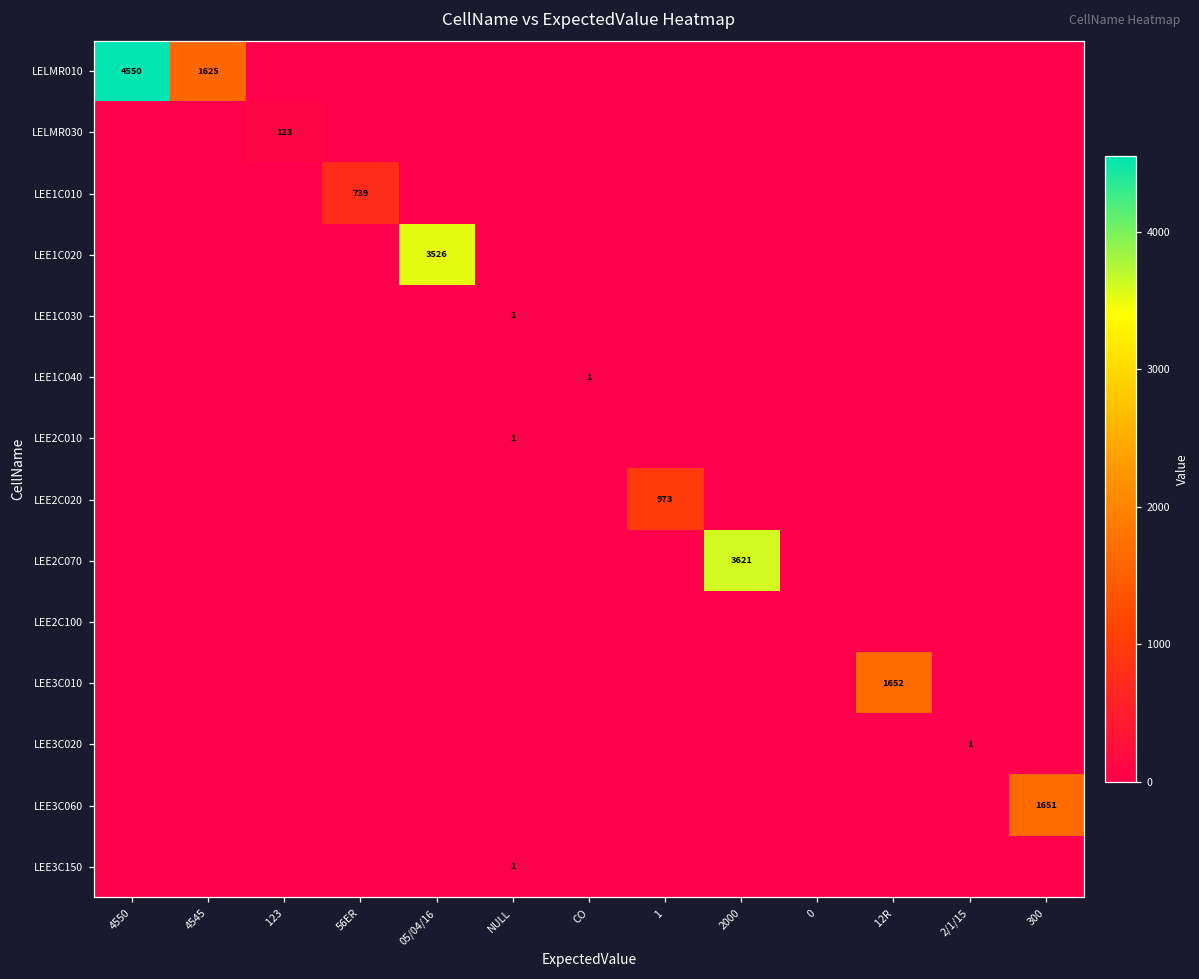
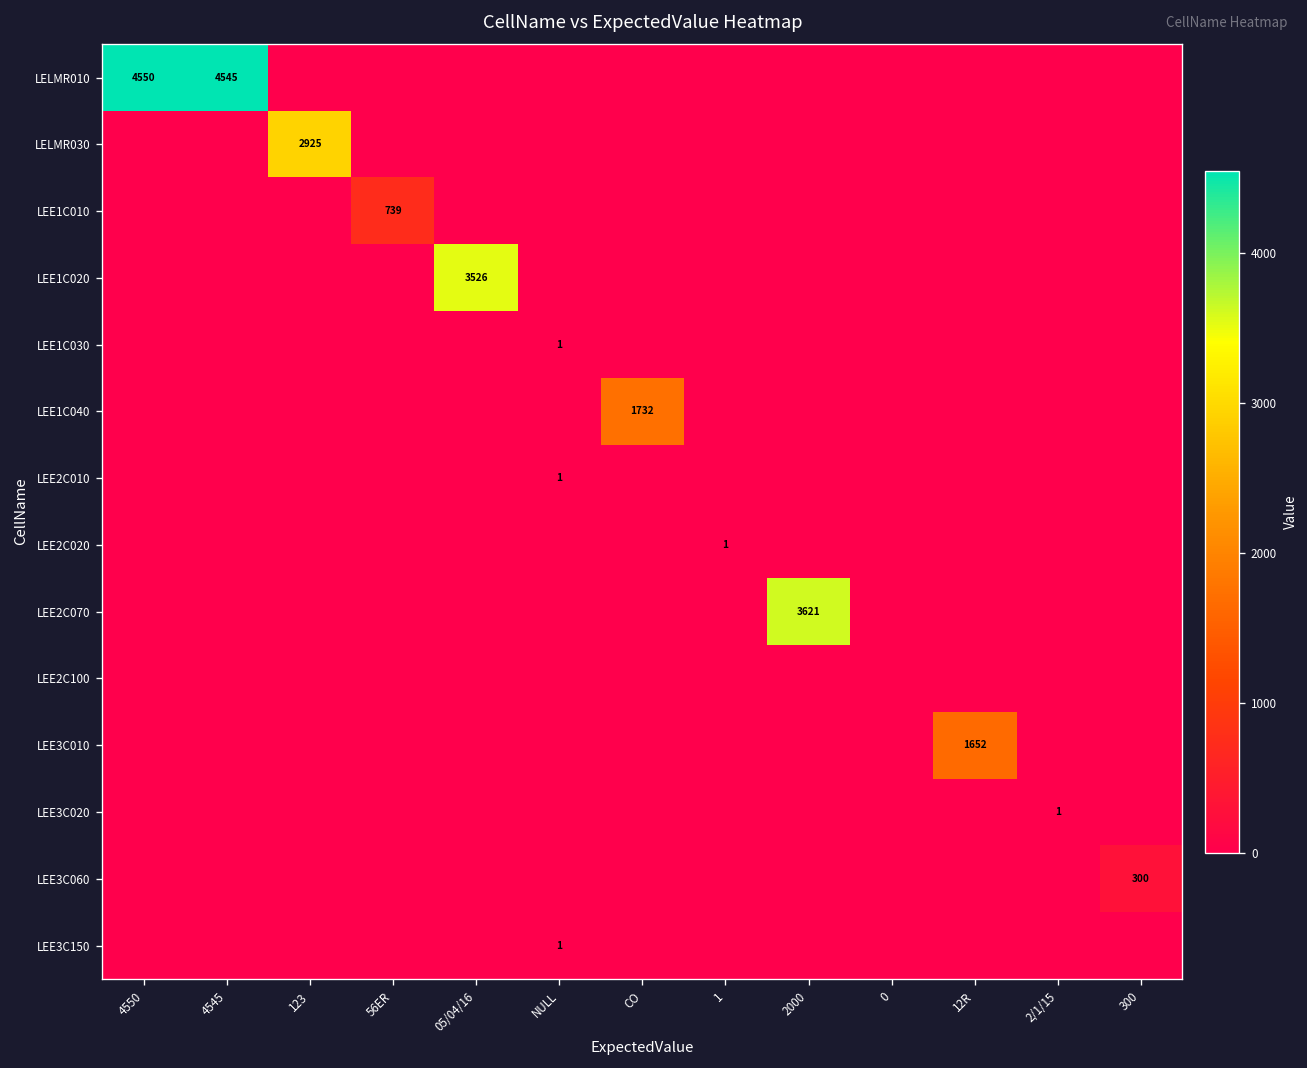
LELMR010, 4545: 1625 -> 4545
LELMR030, 123: 123 -> 2925
LEE1C040, CO: 1 -> 1732
LEE2C020, 1: 973 -> 1
LEE3C060, 300: 1651 -> 300
